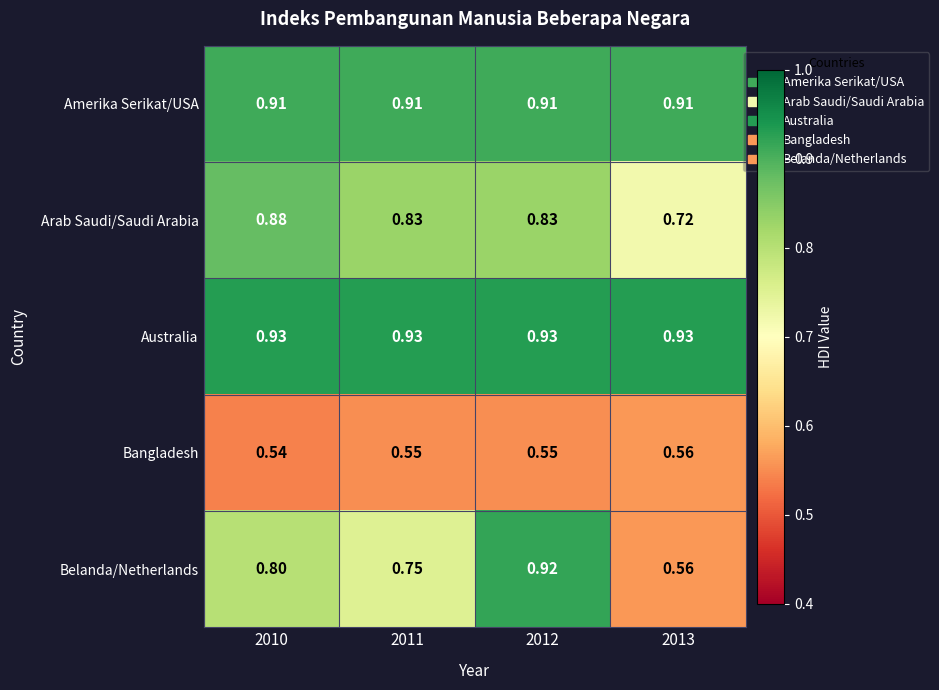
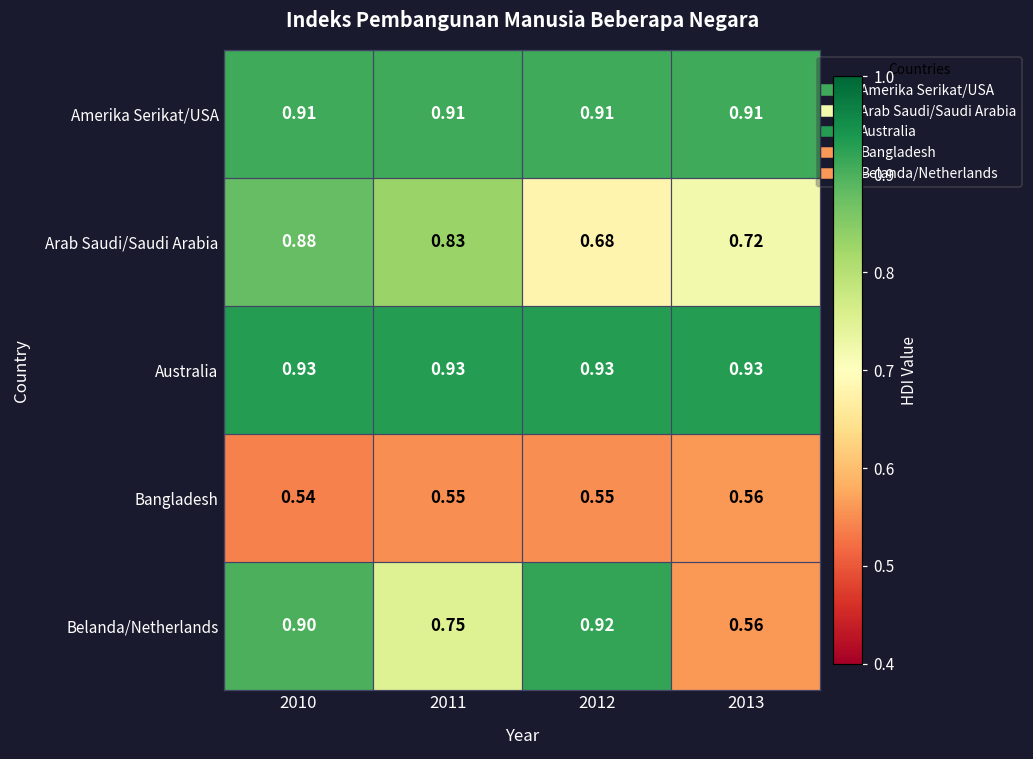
Arab Saudi/Saudi Arabia, 2012: 0.83 -> 0.68
Belanda/Netherlands, 2010: 0.80 -> 0.90
